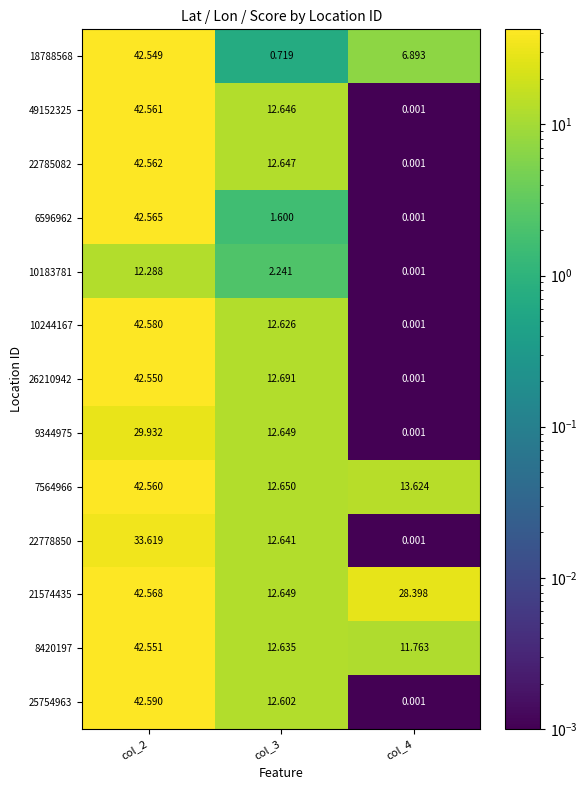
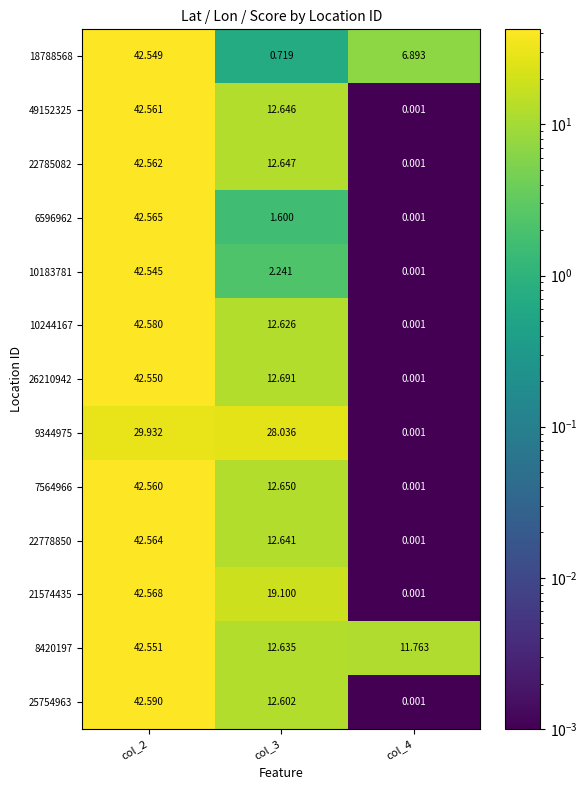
10183781, col_2: 12.288 -> 42.545
9344975, col_3: 12.649 -> 28.036
7564966, col_4: 13.624 -> 0.001
22778850, col_2: 33.619 -> 42.564
21574435, col_3: 12.649 -> 19.100
21574435, col_4: 28.398 -> 0.001
